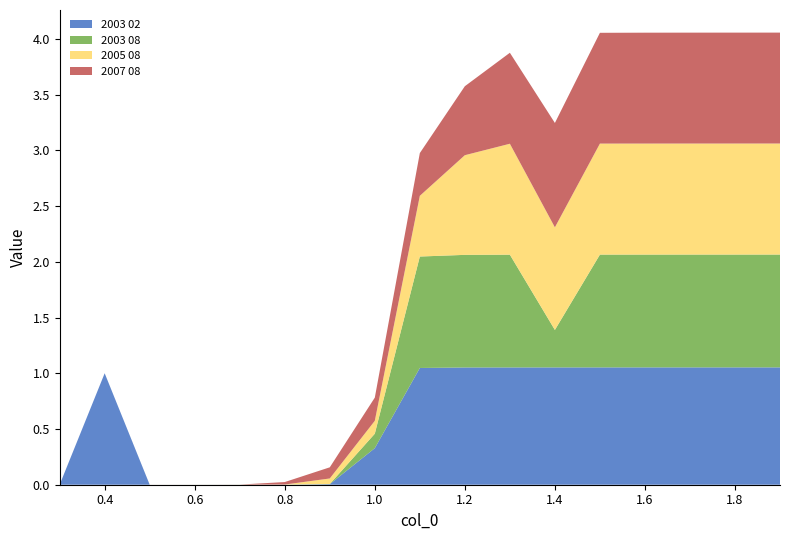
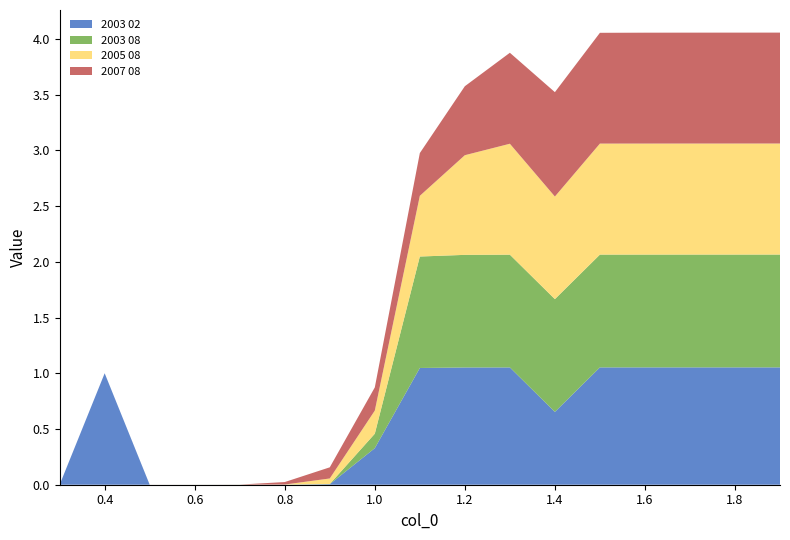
2005 08, 1.0: 0.12 -> 0.21
2003 02, 1.4: 1.05 -> 0.65
2003 08, 1.4: 0.34 -> 1.01
